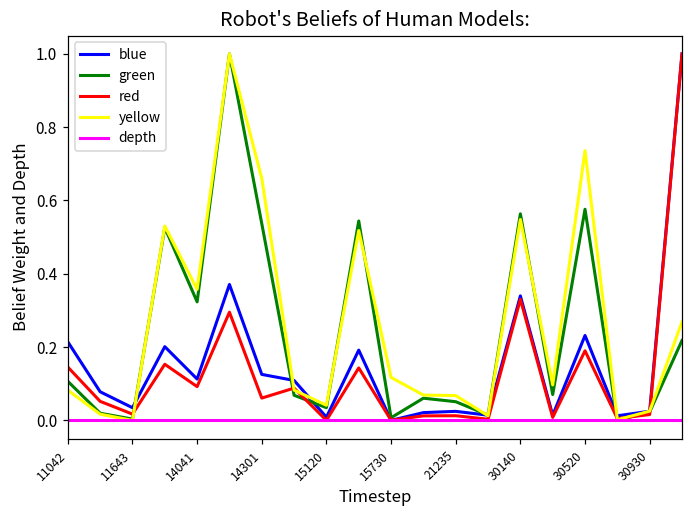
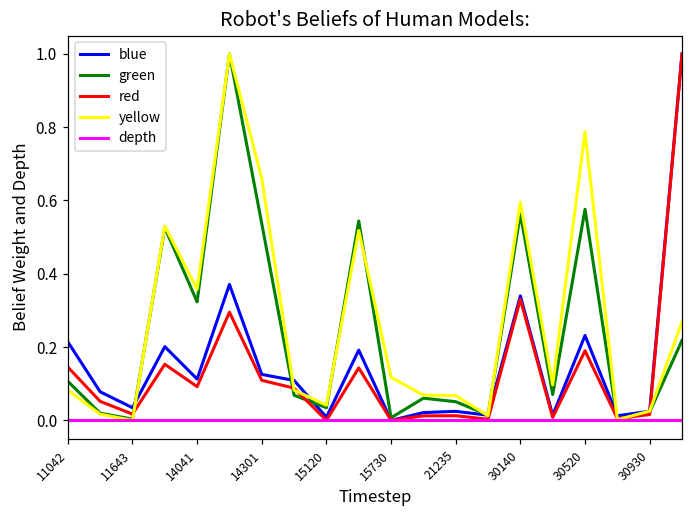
red, 14301: 0.06 -> 0.11
yellow, 30140: 0.55 -> 0.60
yellow, 30520: 0.74 -> 0.79
